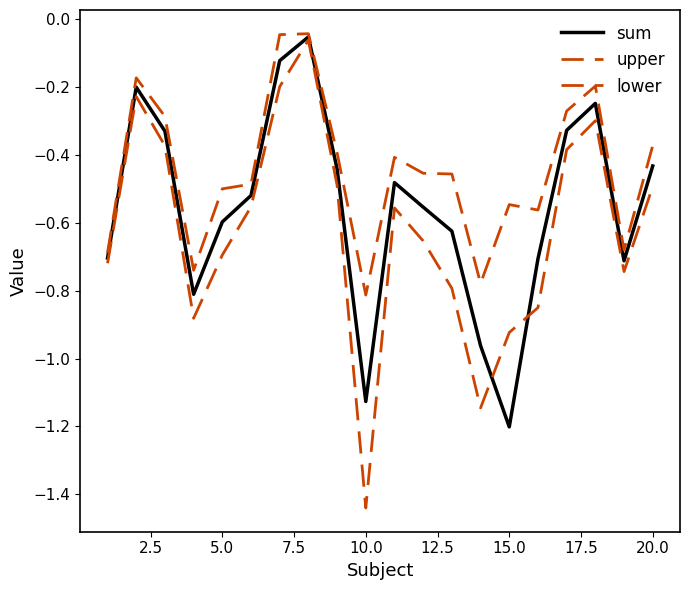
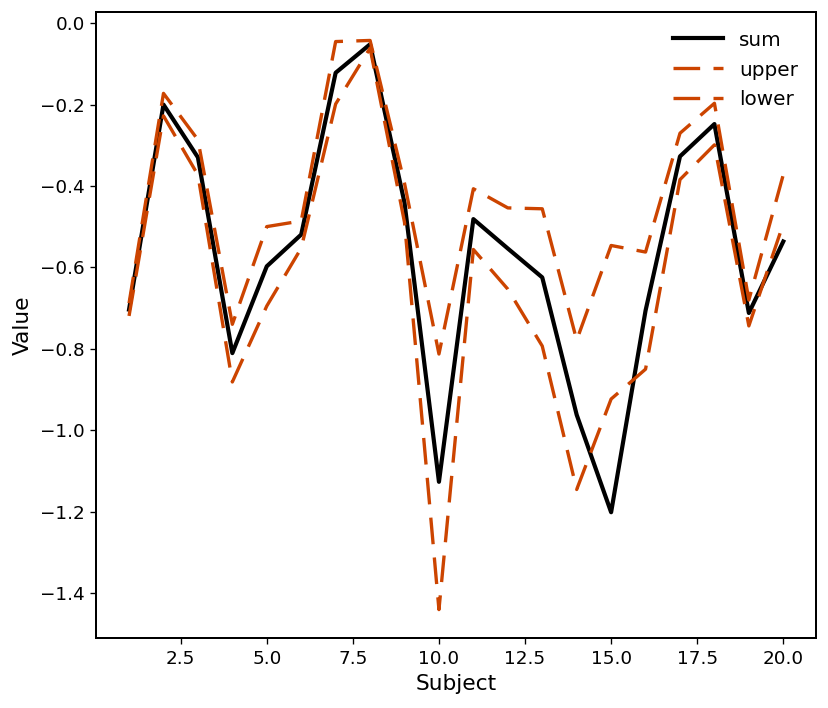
sum, 20.0: -0.43 -> -0.54
